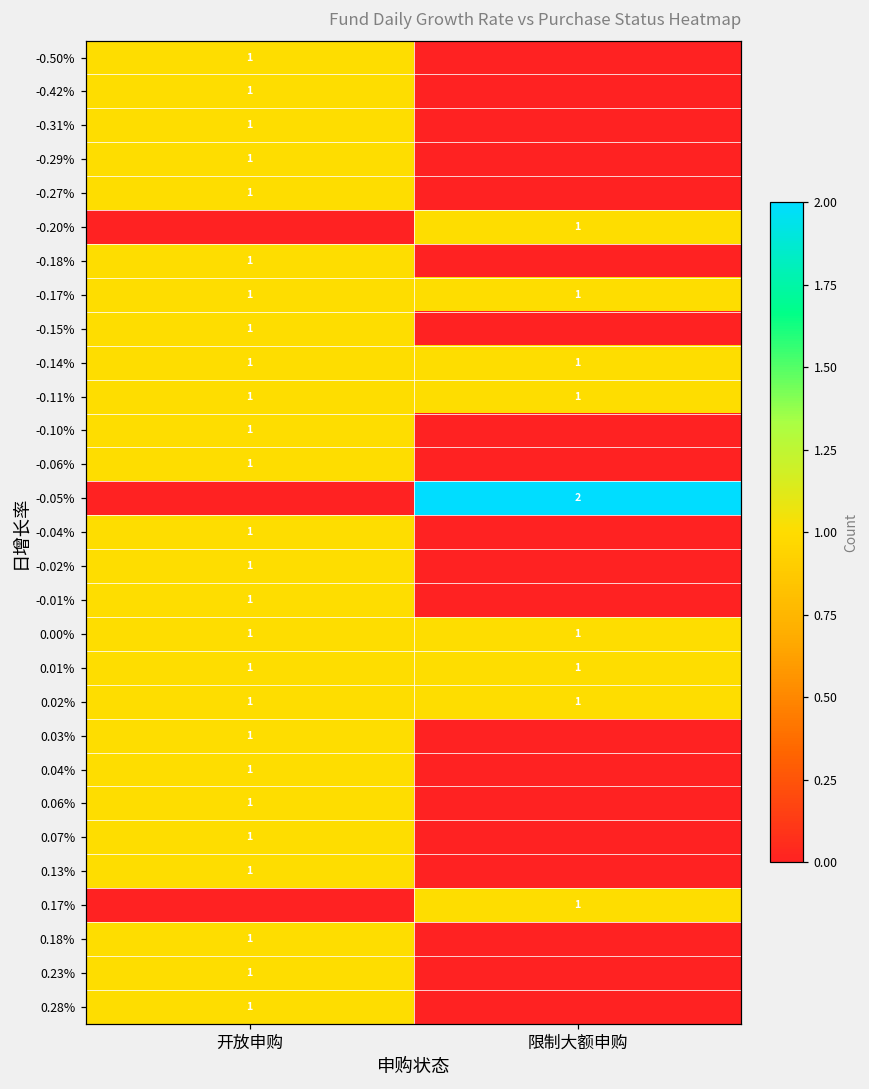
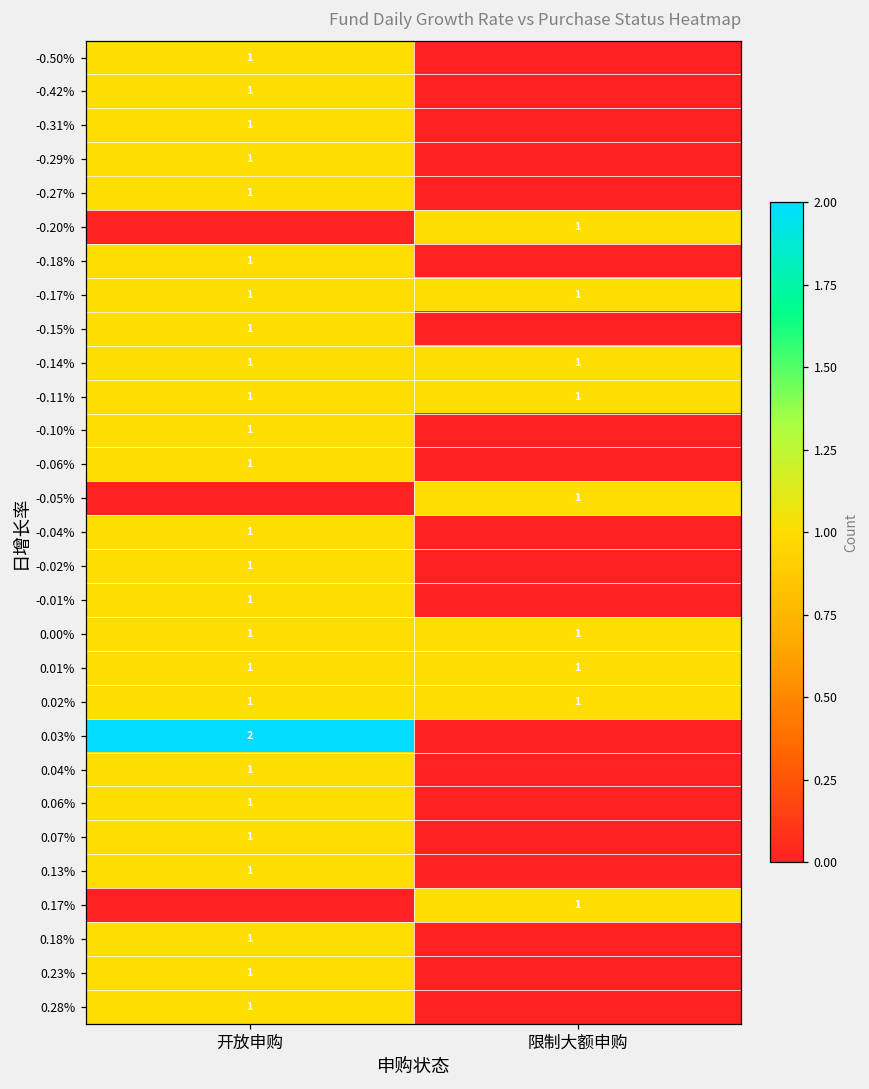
-0.05%, 限制大额申购: 2 -> 1
0.03%, 开放申购: 1 -> 2
